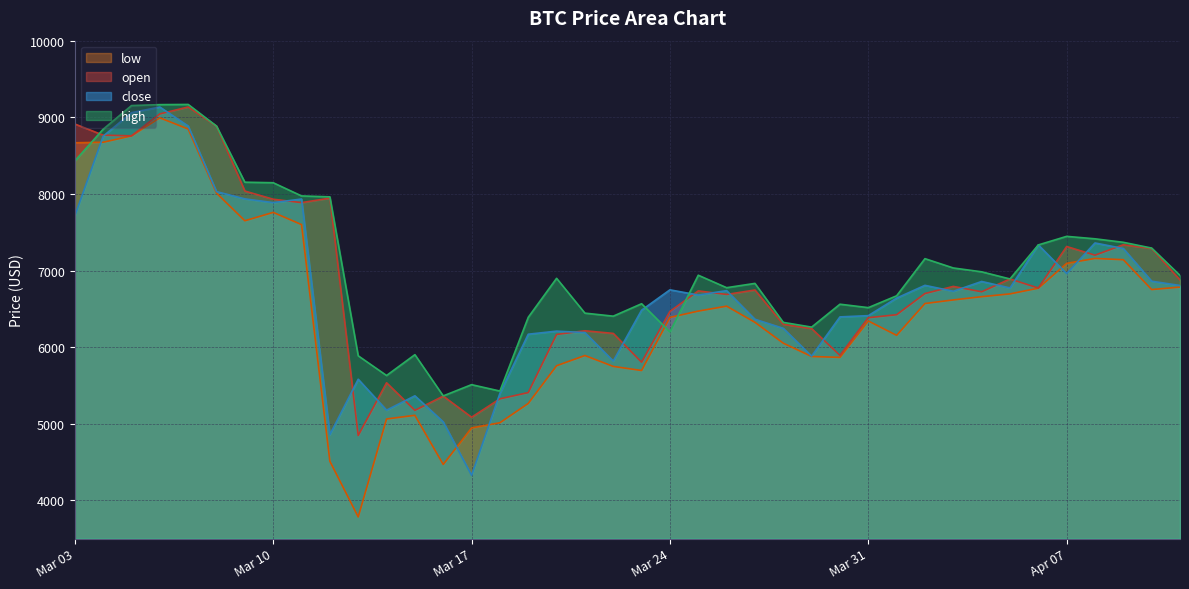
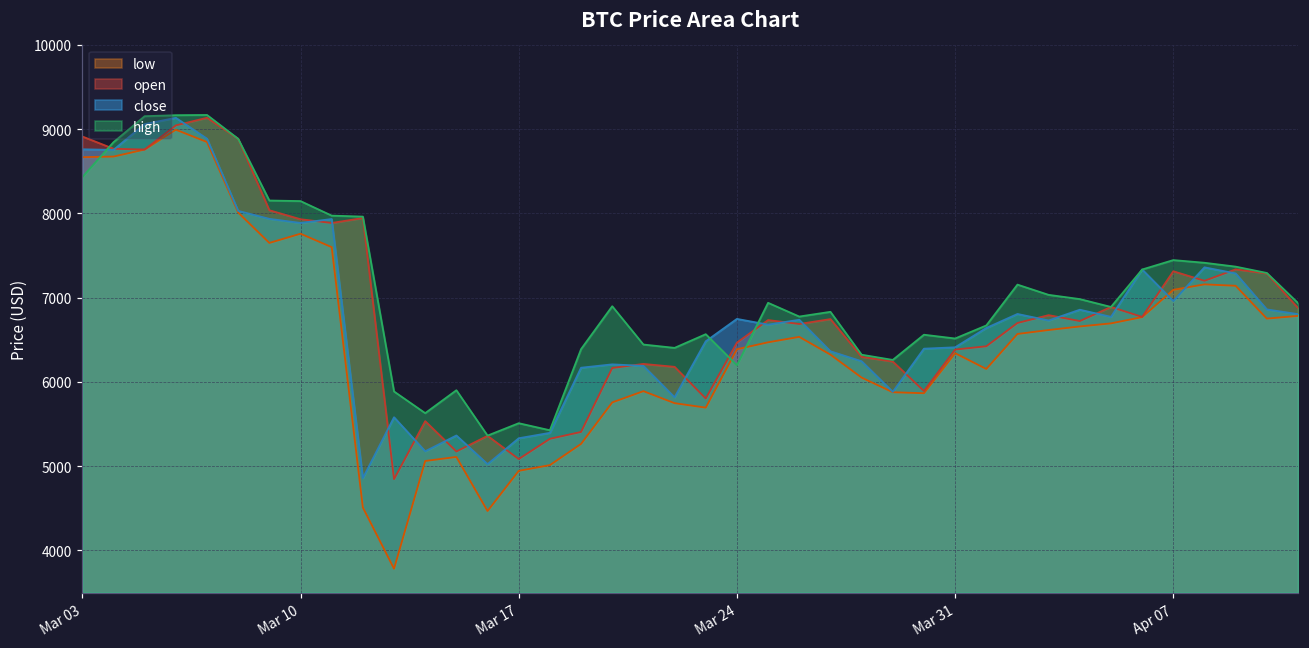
close, Mar 03: 7700 -> 8800
close, Mar 17: 4300 -> 5300
